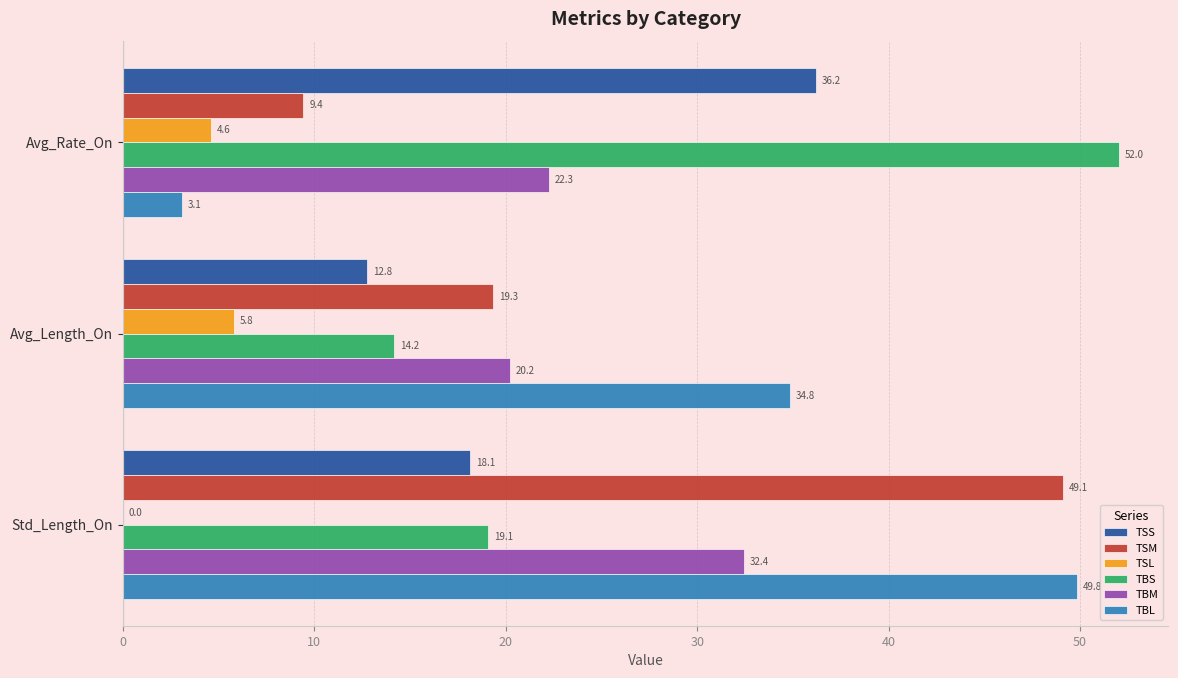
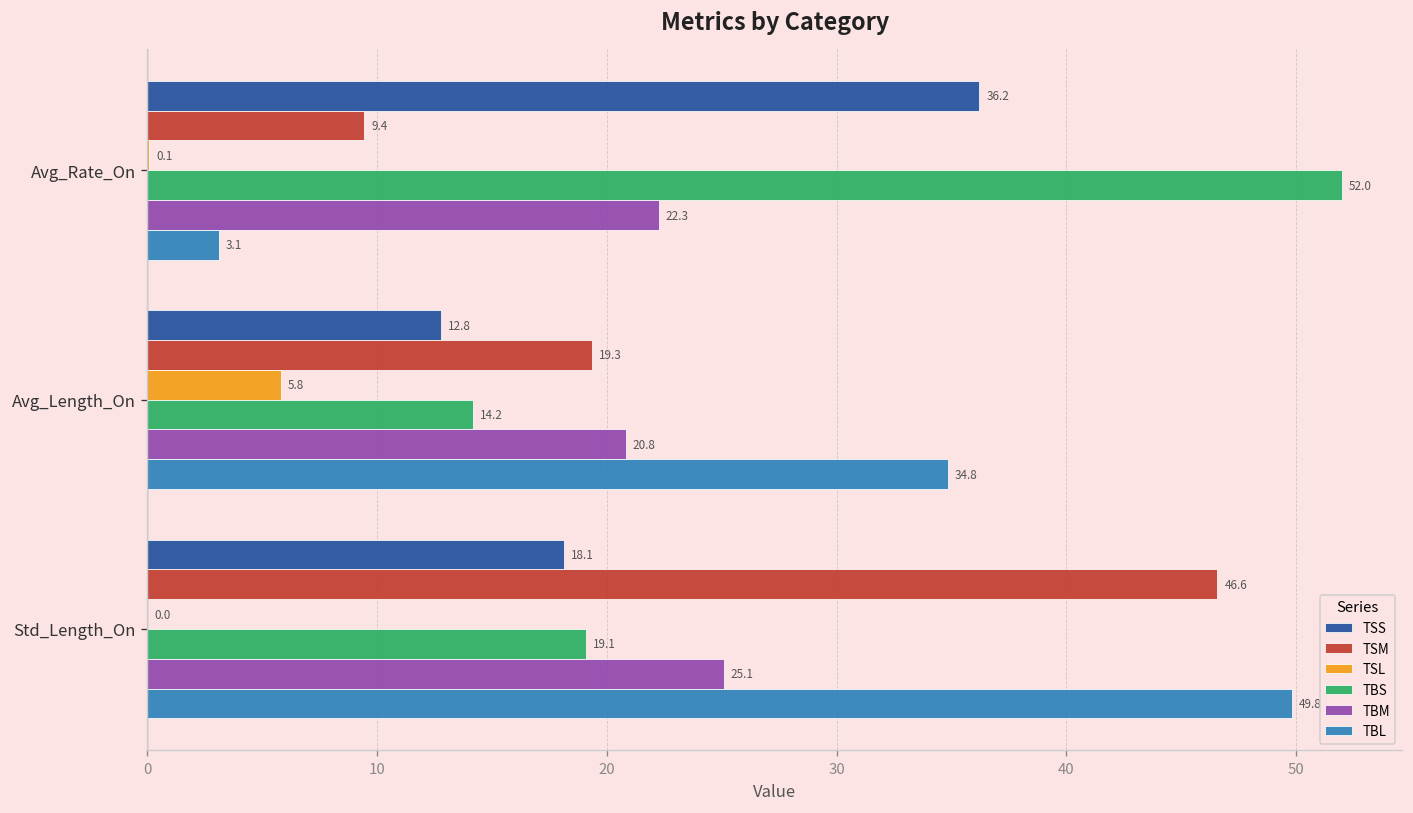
TSL, Avg_Rate_On: 4.6 -> 0.1
TBM, Avg_Length_On: 20.2 -> 20.8
TSM, Std_Length_On: 49.1 -> 46.6
TBM, Std_Length_On: 32.4 -> 25.1
